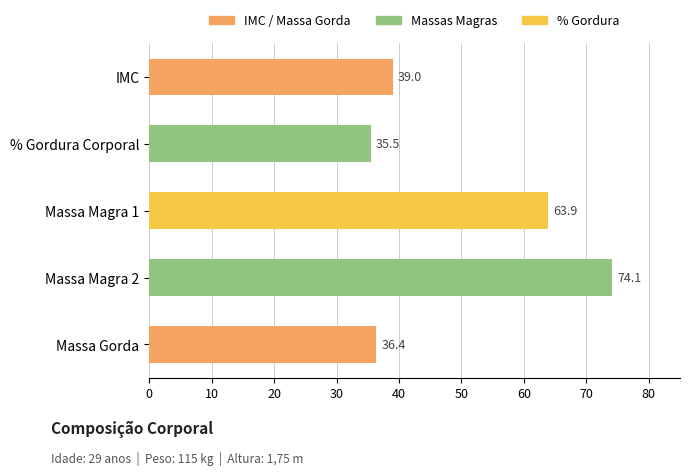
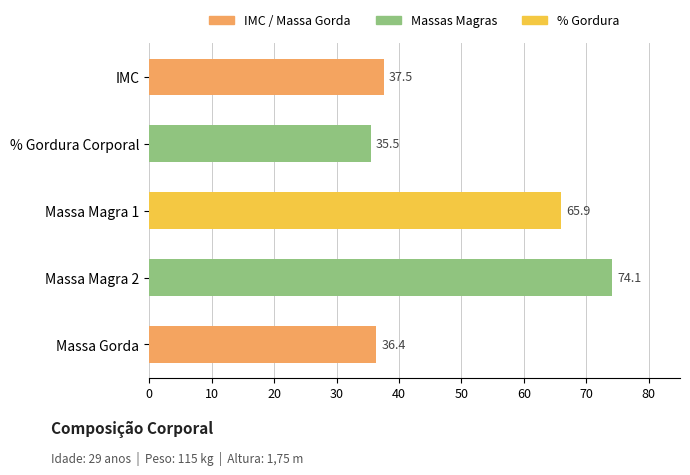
IMC: 39.0 -> 37.5
Massa Magra 1: 63.9 -> 65.9
